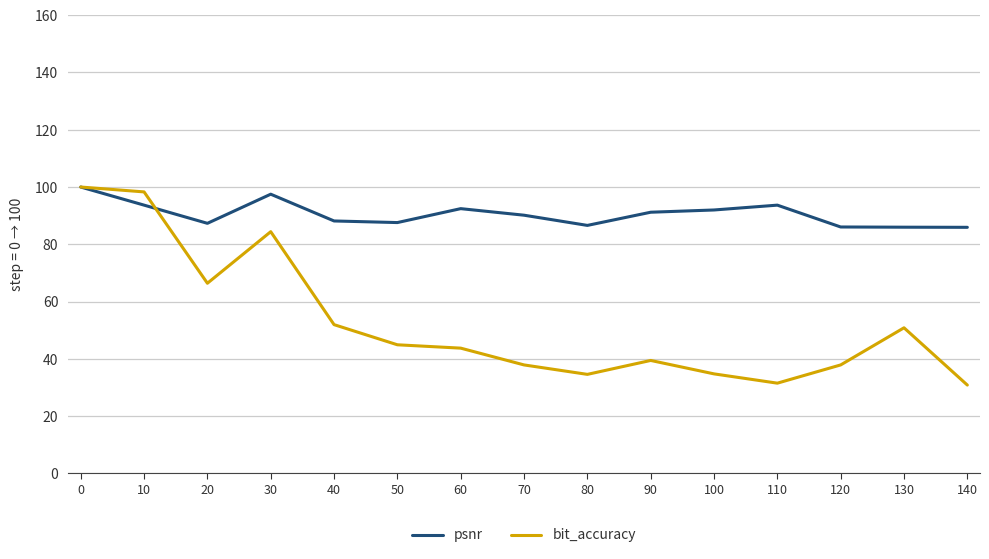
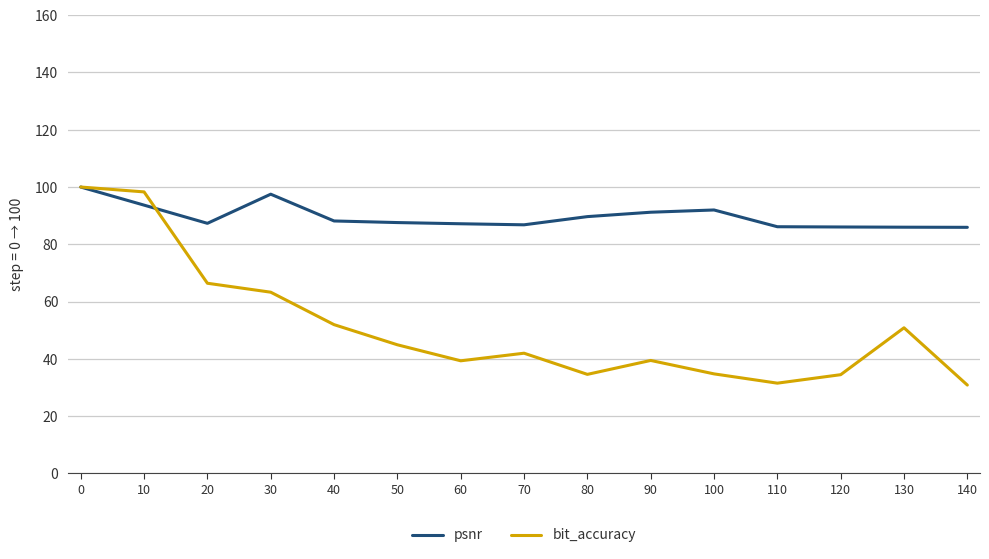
bit_accuracy, 30: 84 -> 63
psnr, 60: 92 -> 87
bit_accuracy, 60: 44 -> 39
psnr, 70: 90 -> 87
bit_accuracy, 70: 38 -> 42
psnr, 80: 87 -> 90
psnr, 110: 94 -> 86
bit_accuracy, 120: 38 -> 34
